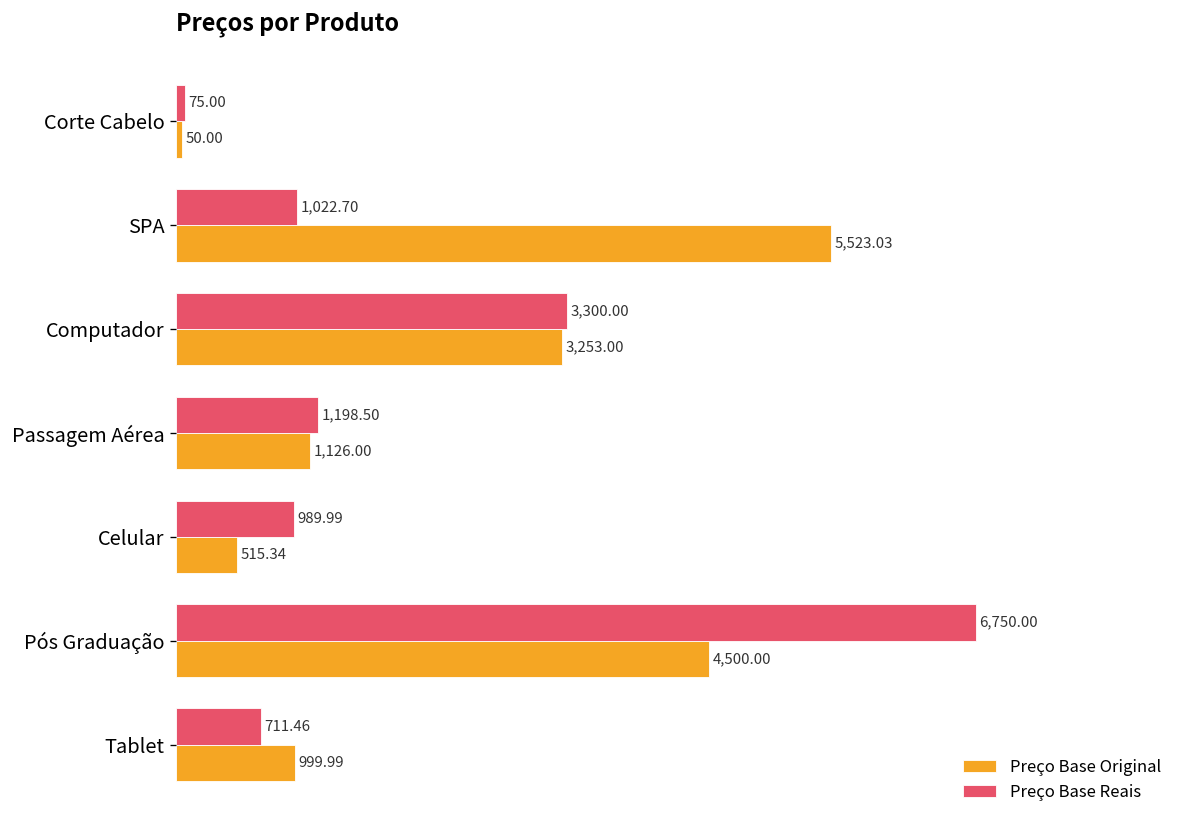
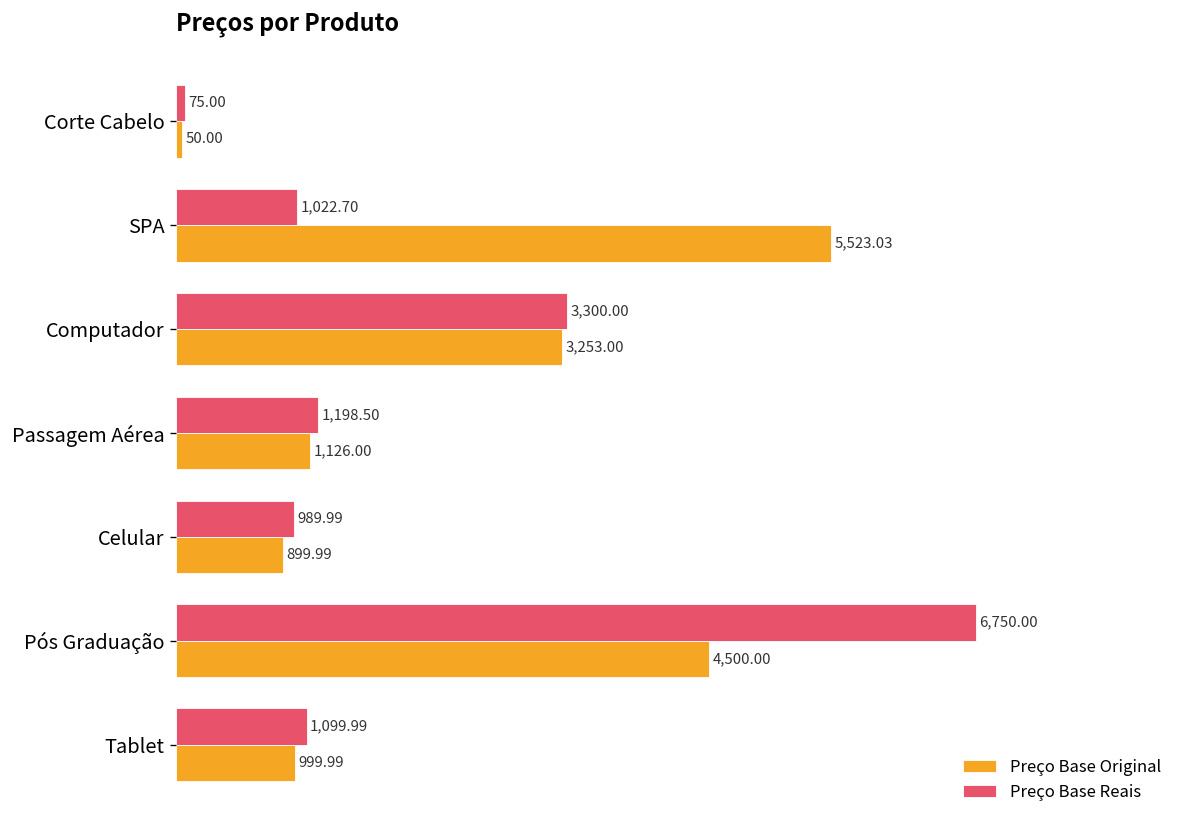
Preço Base Original, Celular: 515.34 -> 899.99
Preço Base Reais, Tablet: 711.46 -> 1,099.99
